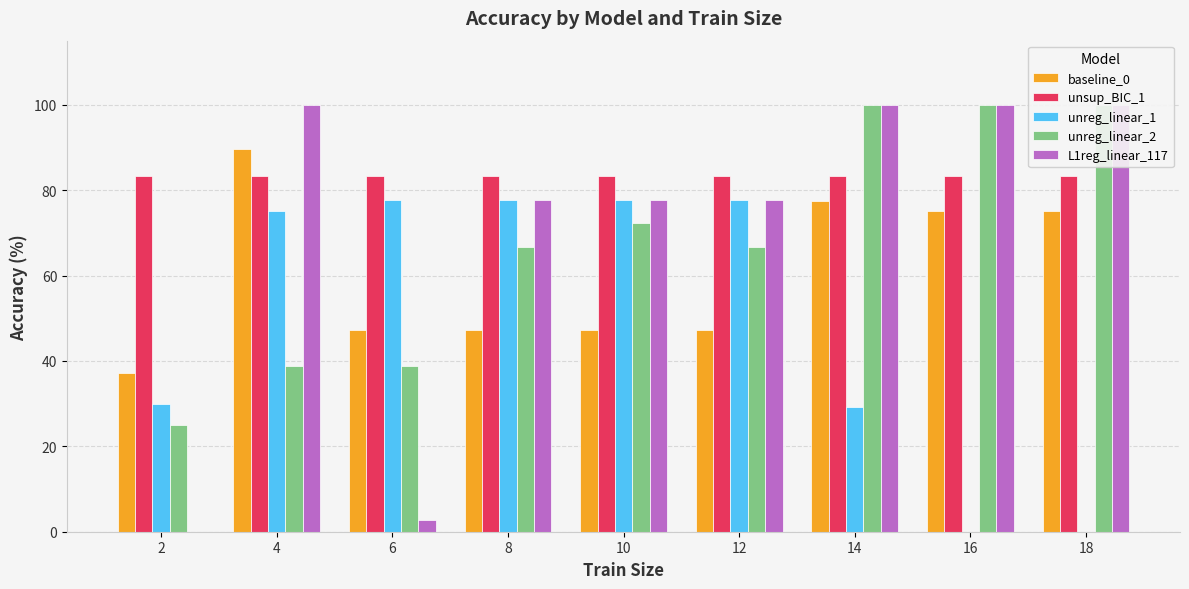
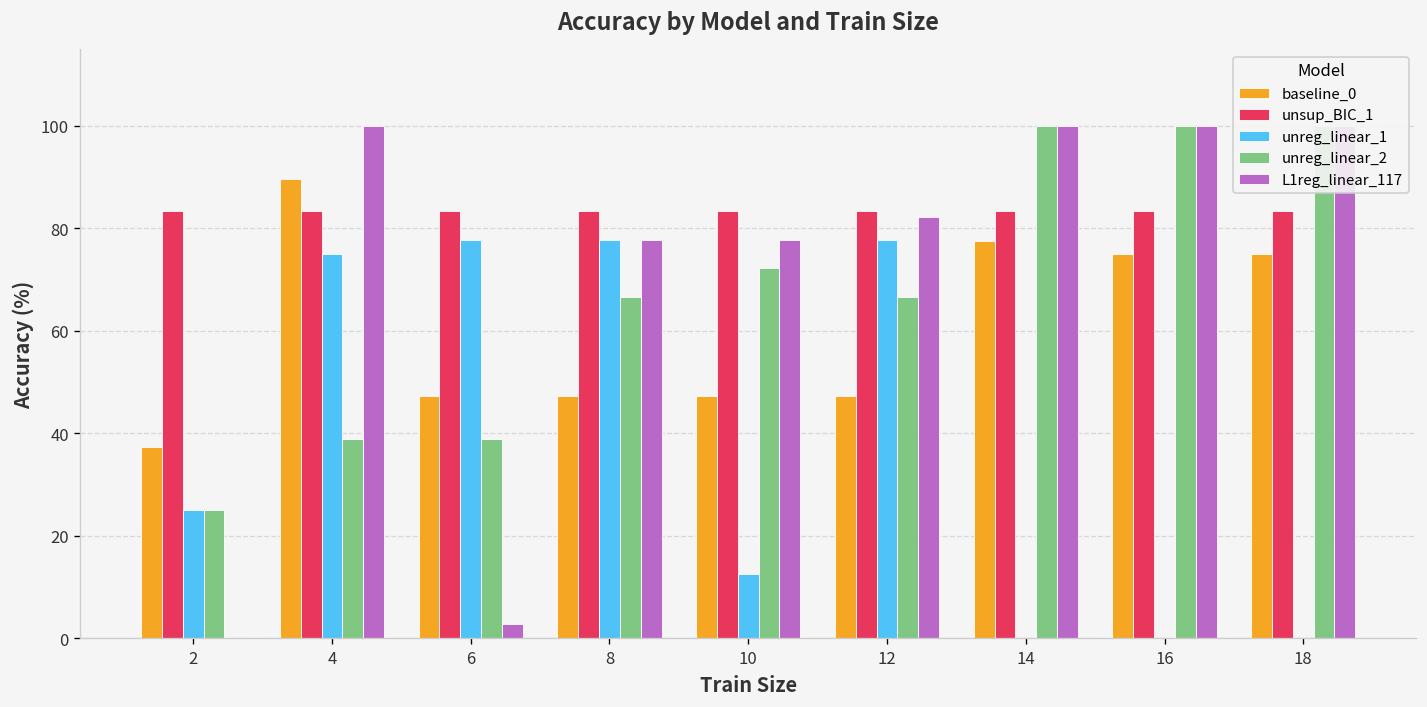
unreg_linear_1, 2: 30 -> 25
unreg_linear_1, 10: 78 -> 13
L1reg_linear_117, 12: 78 -> 82
unreg_linear_1, 14: 29 -> 0
